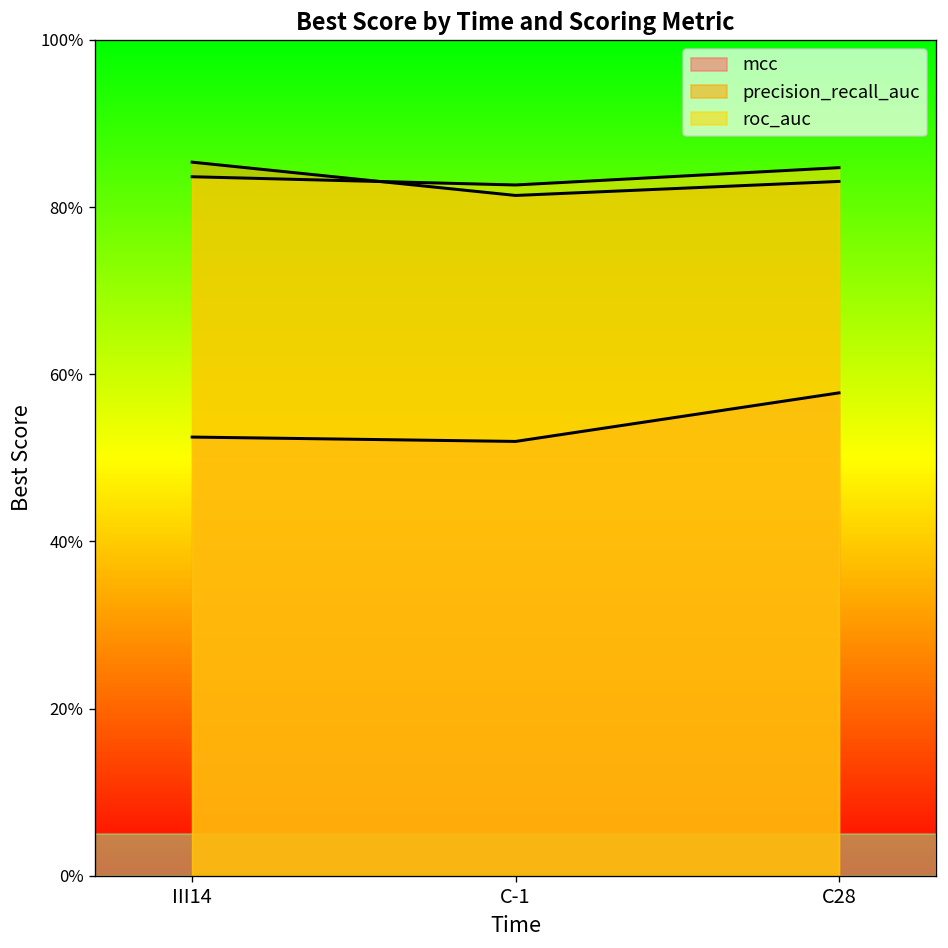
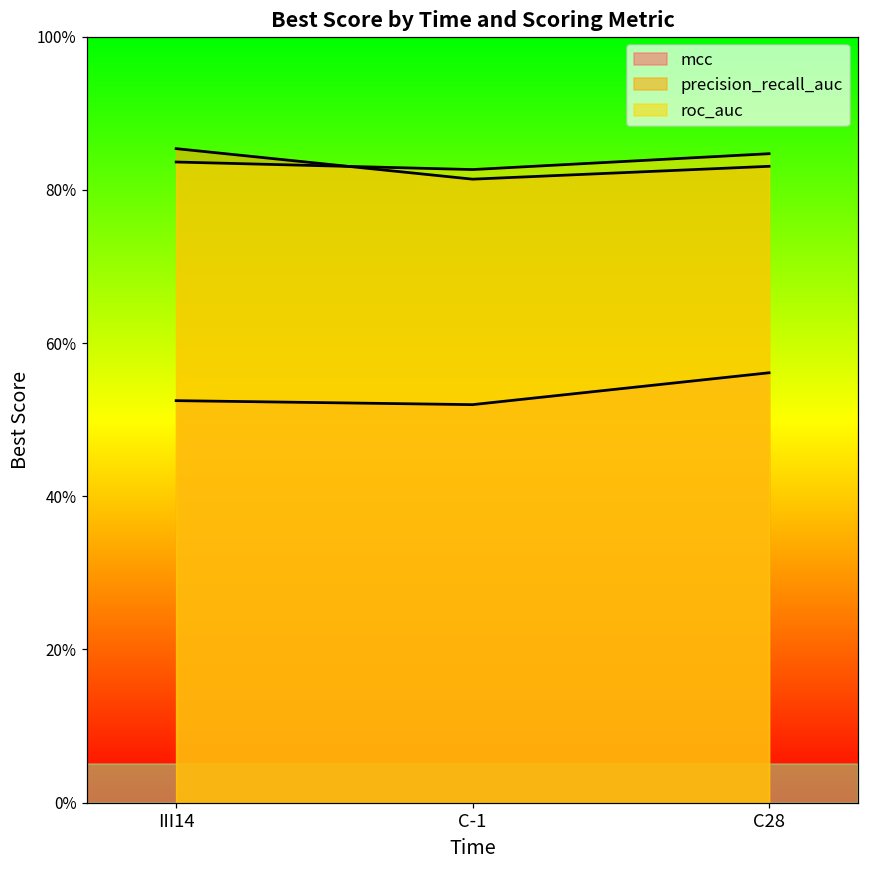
mcc, C28: 58% -> 56%
